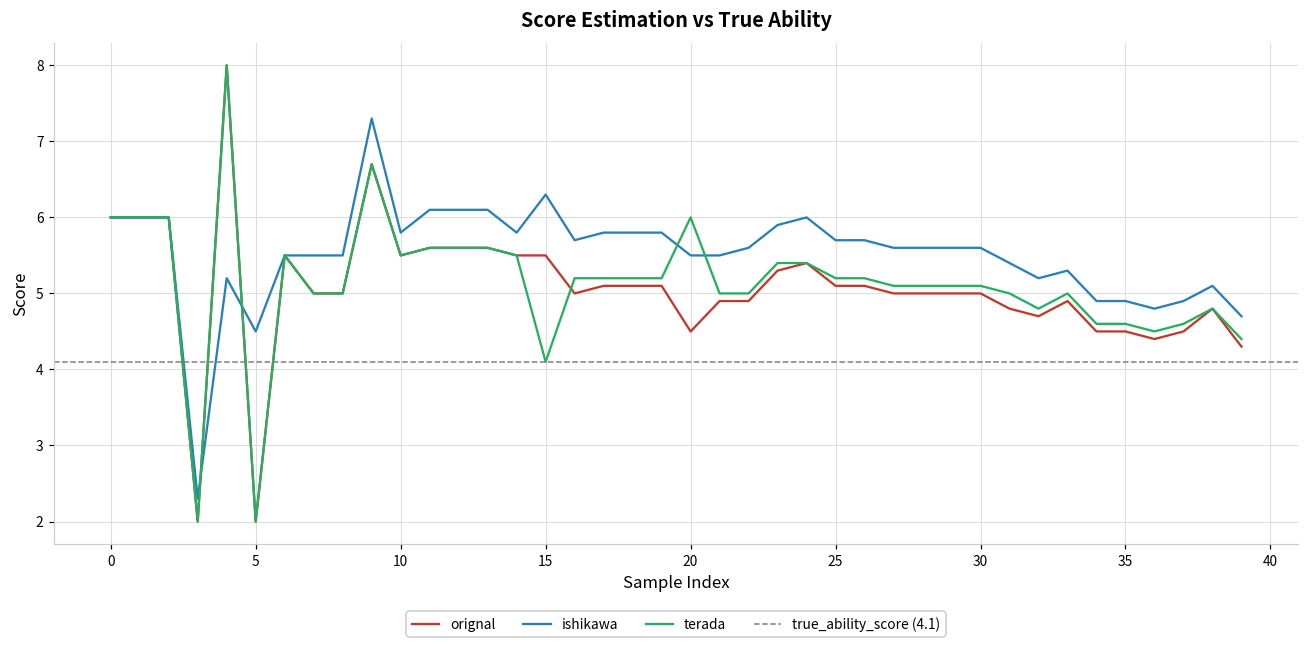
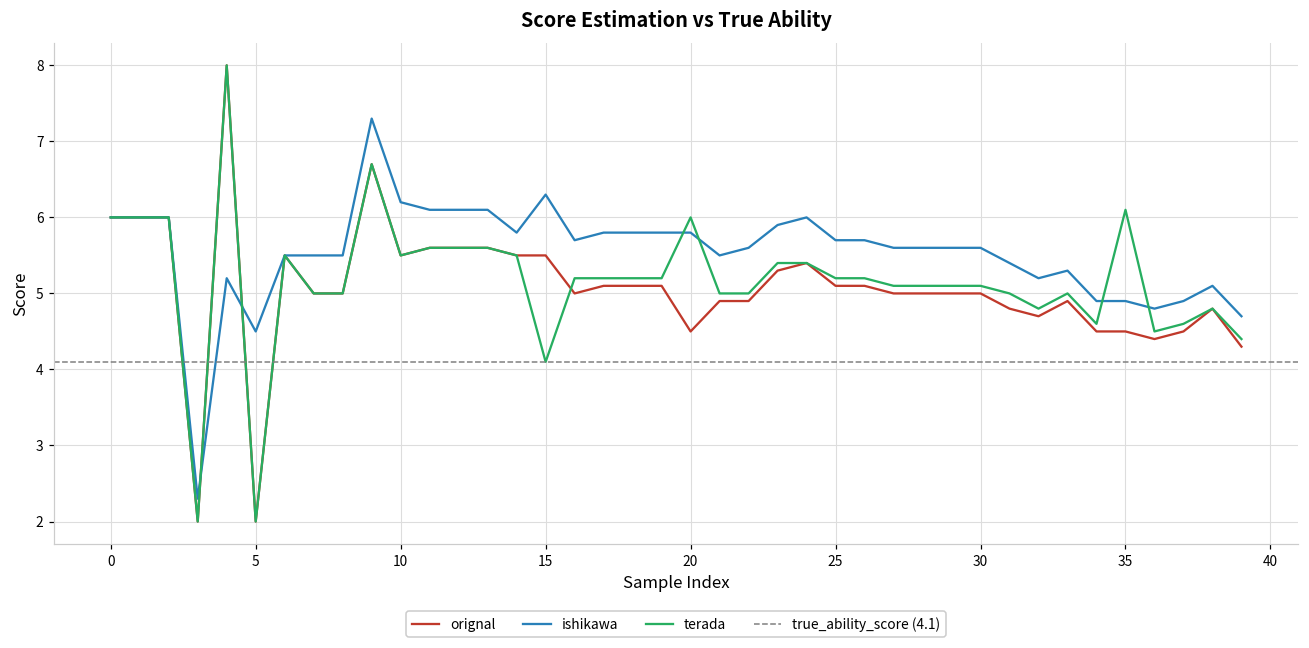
ishikawa, 10: 5.8 -> 6.2
ishikawa, 20: 5.5 -> 5.8
terada, 35: 4.6 -> 6.1
